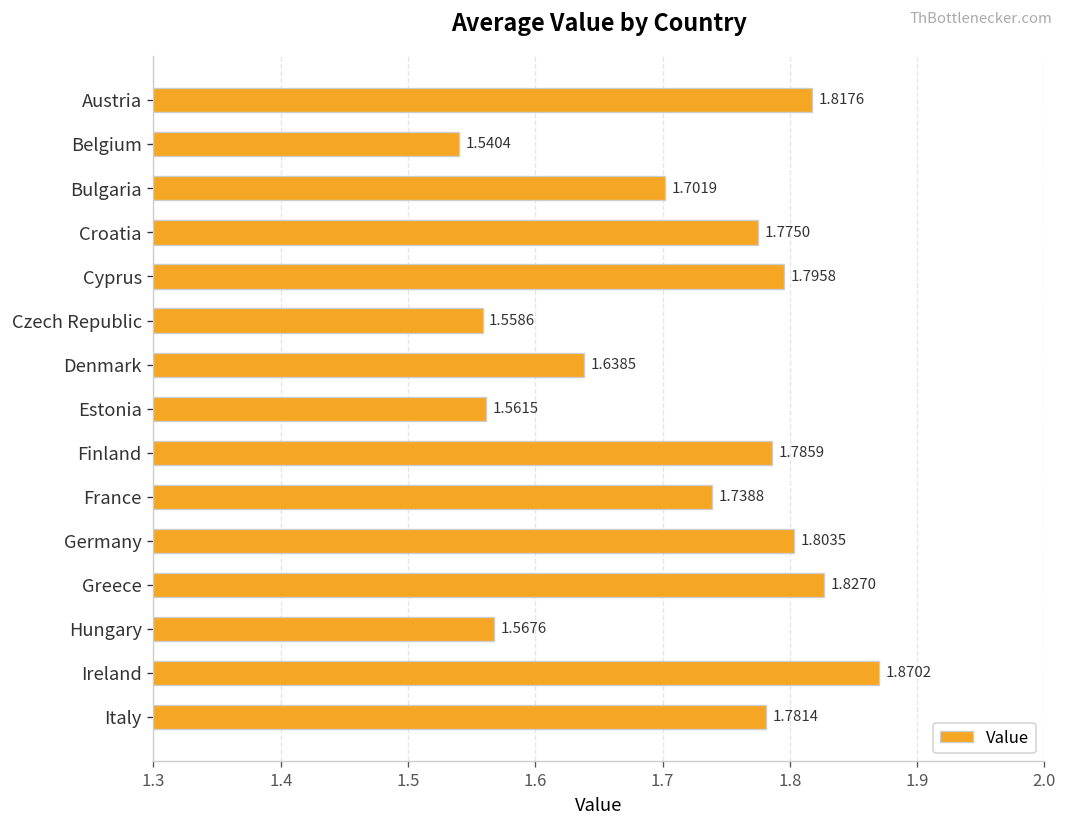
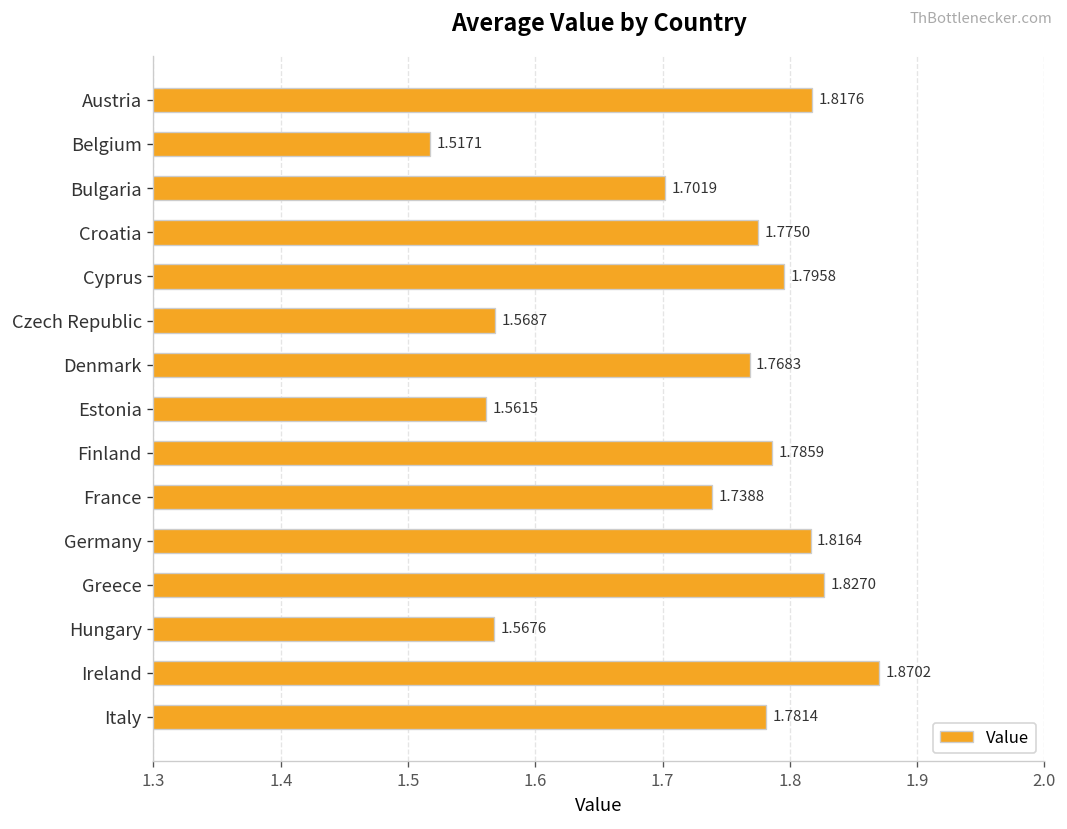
Belgium: 1.5404 -> 1.5171
Czech Republic: 1.5586 -> 1.5687
Denmark: 1.6385 -> 1.7683
Germany: 1.8035 -> 1.8164
